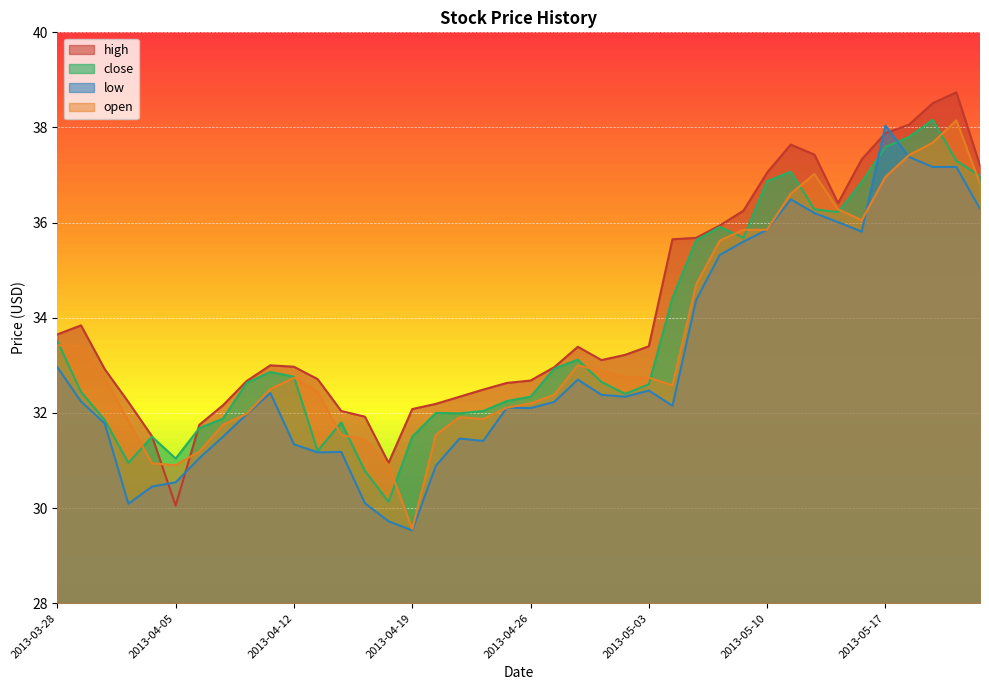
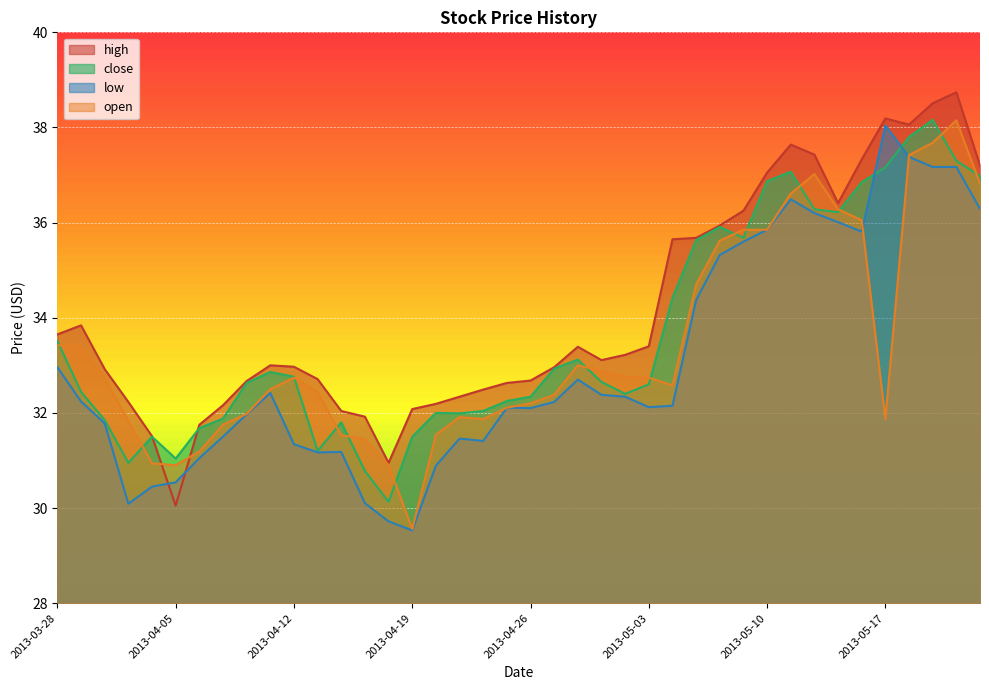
low, 2013-05-03: 32.5 -> 32.1
high, 2013-05-17: 37.9 -> 38.2
close, 2013-05-17: 37.6 -> 37.2
open, 2013-05-17: 37.0 -> 31.9
